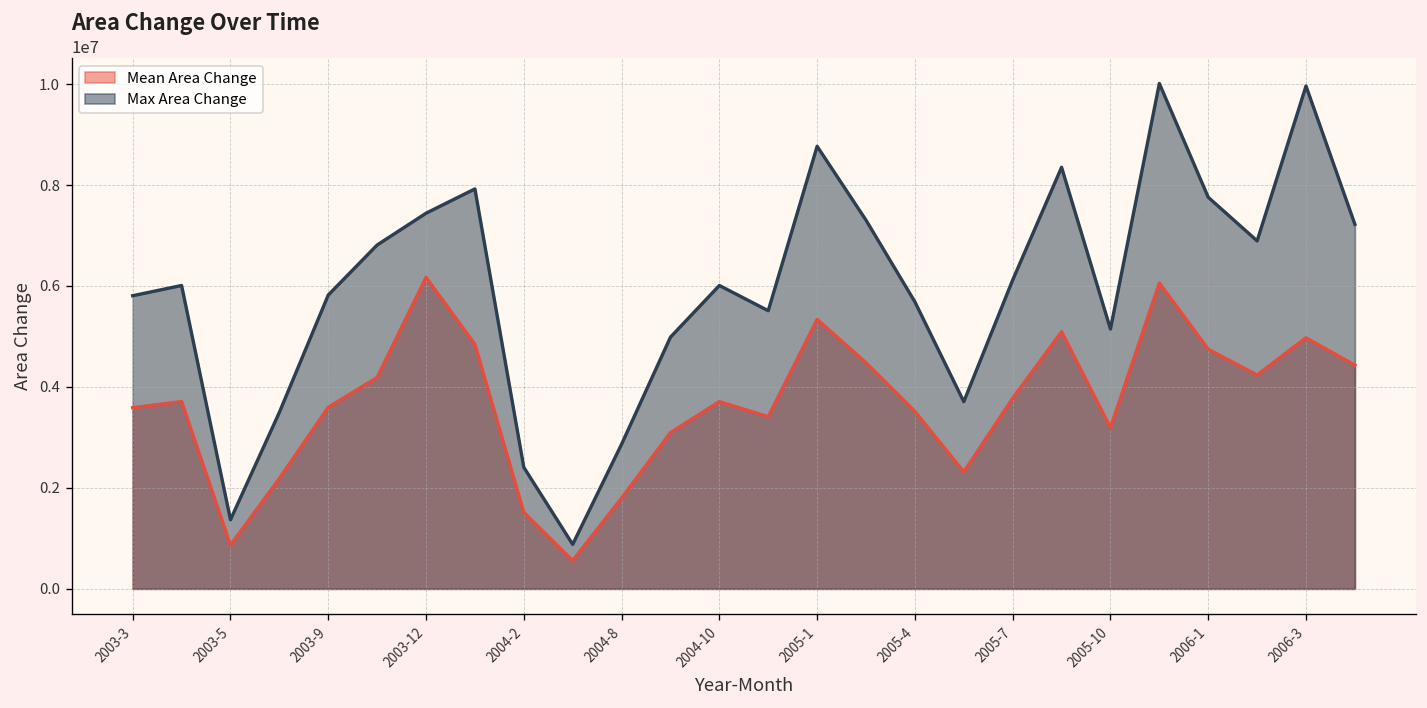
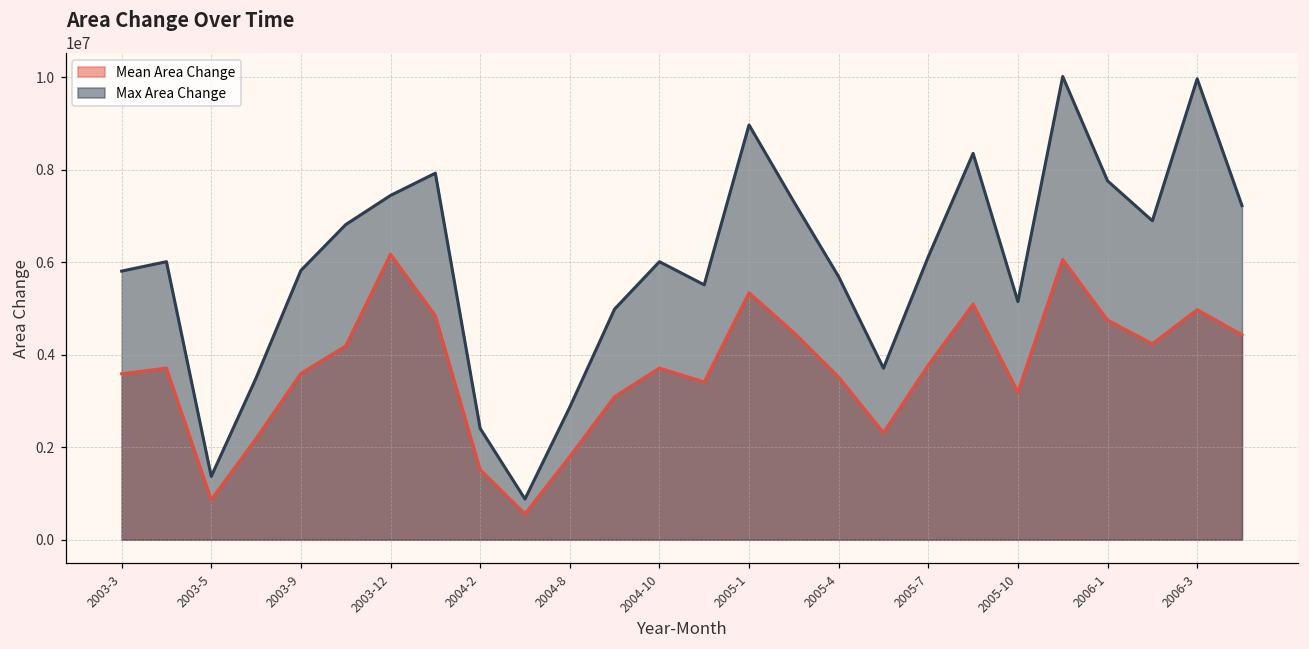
Max Area Change, 2005-1: 8800000 -> 9000000
